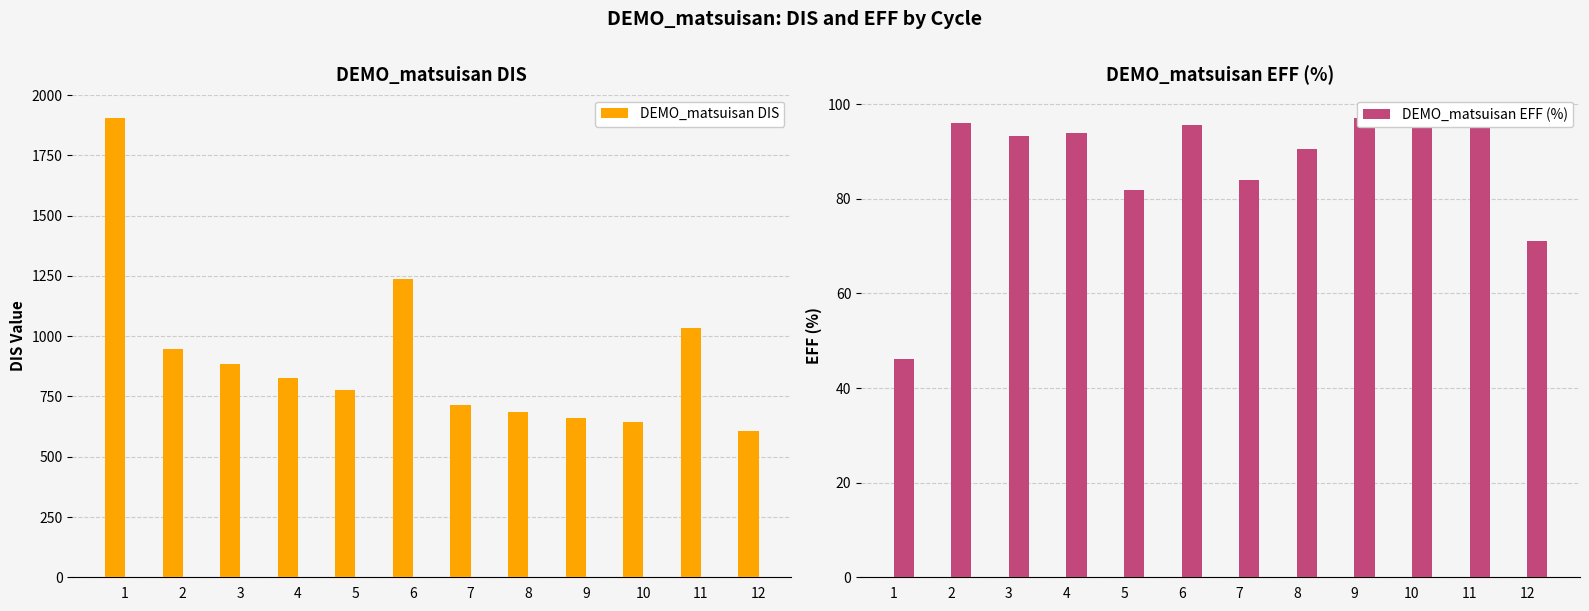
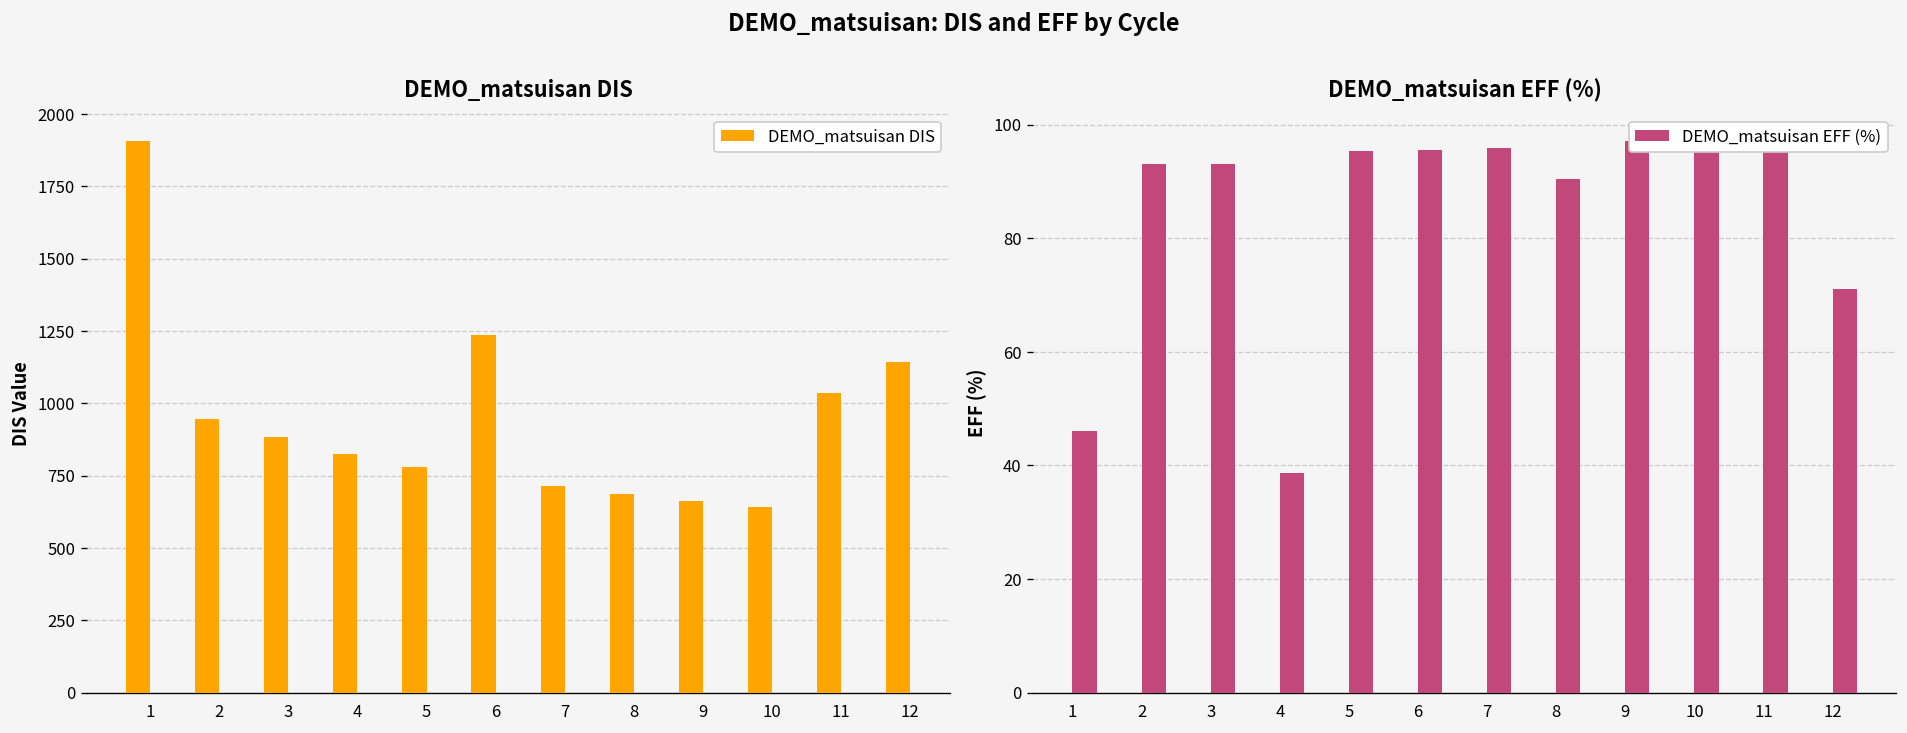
DEMO_matsuisan DIS, 12: 610 -> 1140
DEMO_matsuisan EFF (%), 2: 96 -> 93
DEMO_matsuisan EFF (%), 4: 94 -> 39
DEMO_matsuisan EFF (%), 5: 82 -> 95
DEMO_matsuisan EFF (%), 7: 84 -> 96
